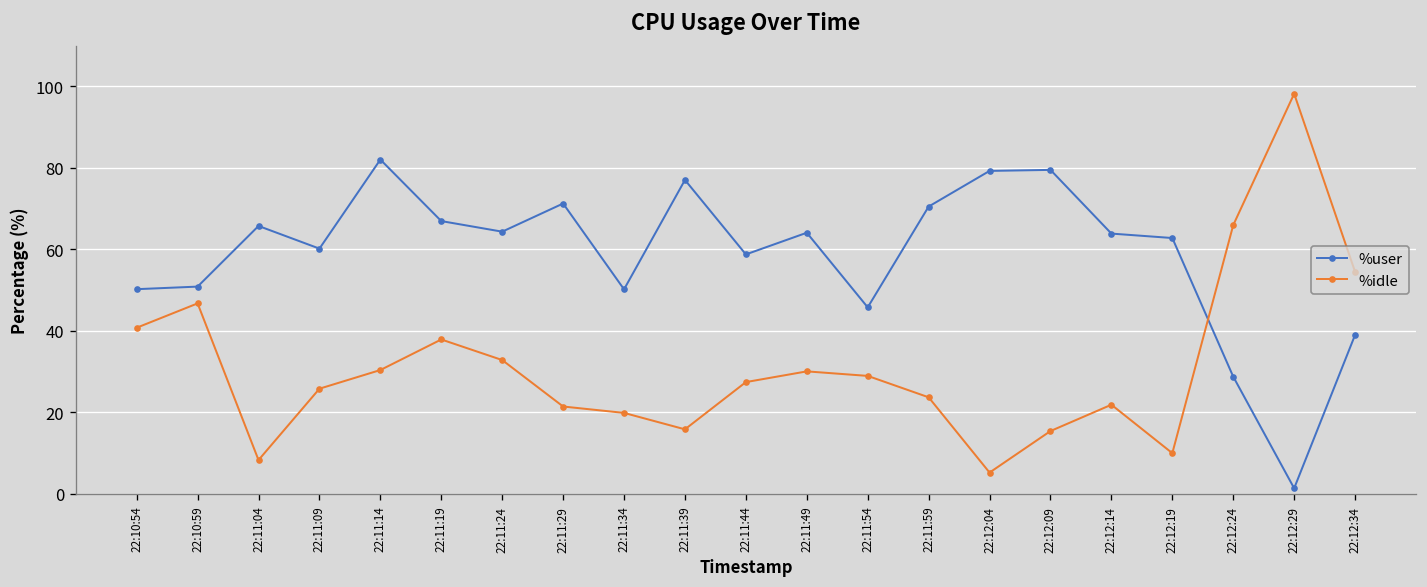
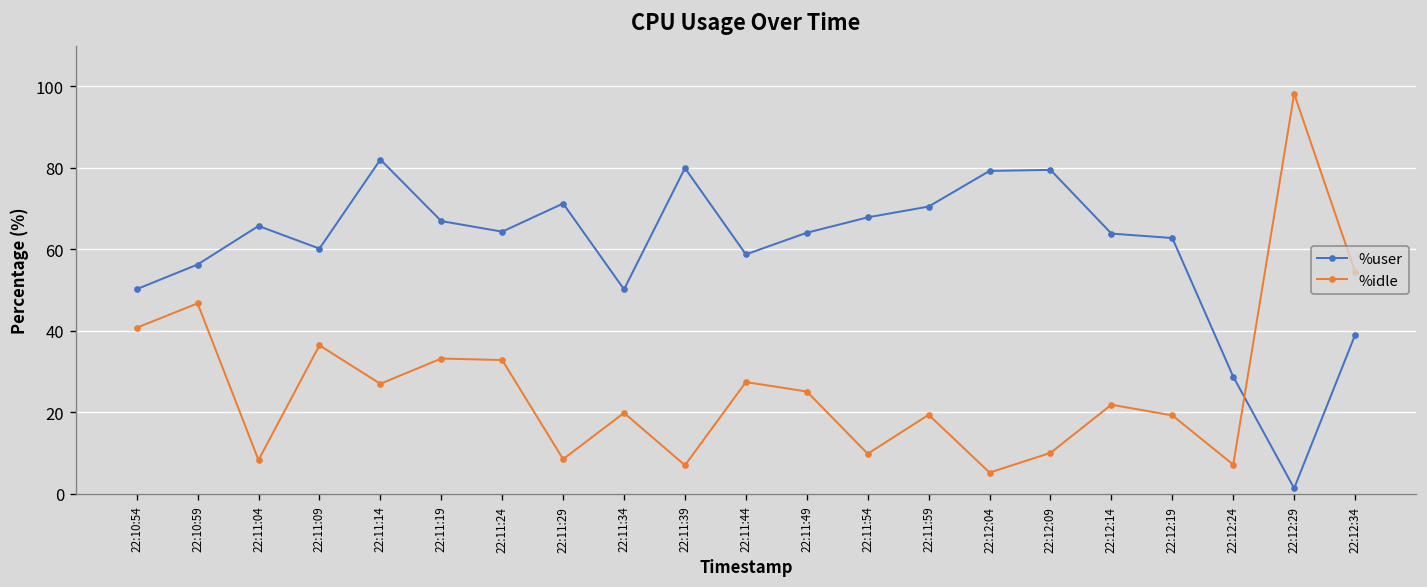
%user, 22:10:59: 51 -> 56
%idle, 22:11:09: 26 -> 36
%idle, 22:11:14: 30 -> 27
%idle, 22:11:19: 38 -> 33
%idle, 22:11:29: 21 -> 9
%user, 22:11:39: 77 -> 80
%idle, 22:11:39: 16 -> 7
%idle, 22:11:49: 30 -> 25
%user, 22:11:54: 46 -> 68
%idle, 22:11:54: 29 -> 10
%idle, 22:11:59: 24 -> 19
%idle, 22:12:09: 15 -> 10
%idle, 22:12:19: 10 -> 19
%idle, 22:12:24: 66 -> 7
